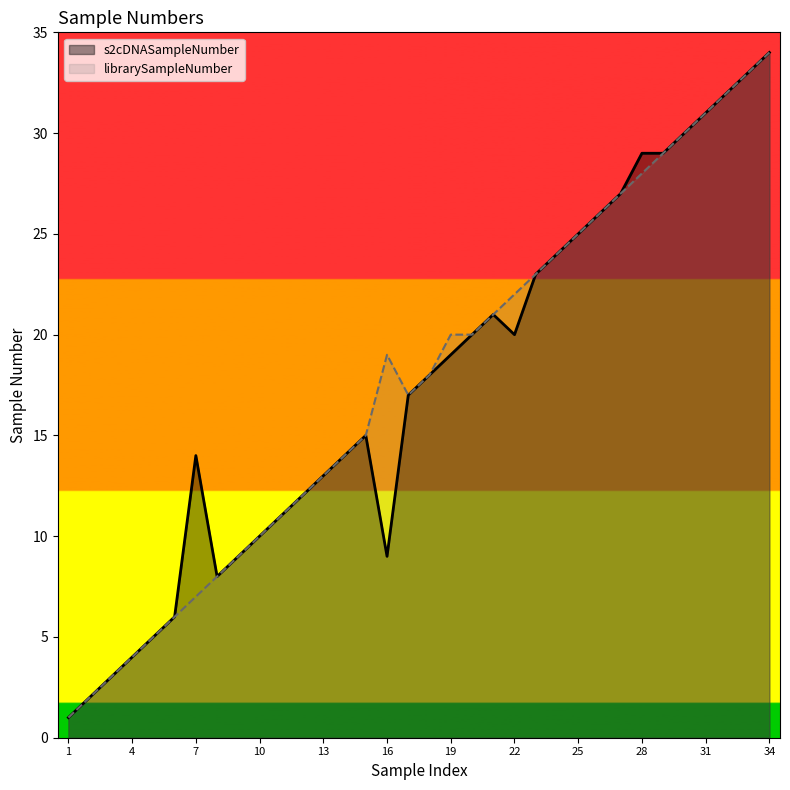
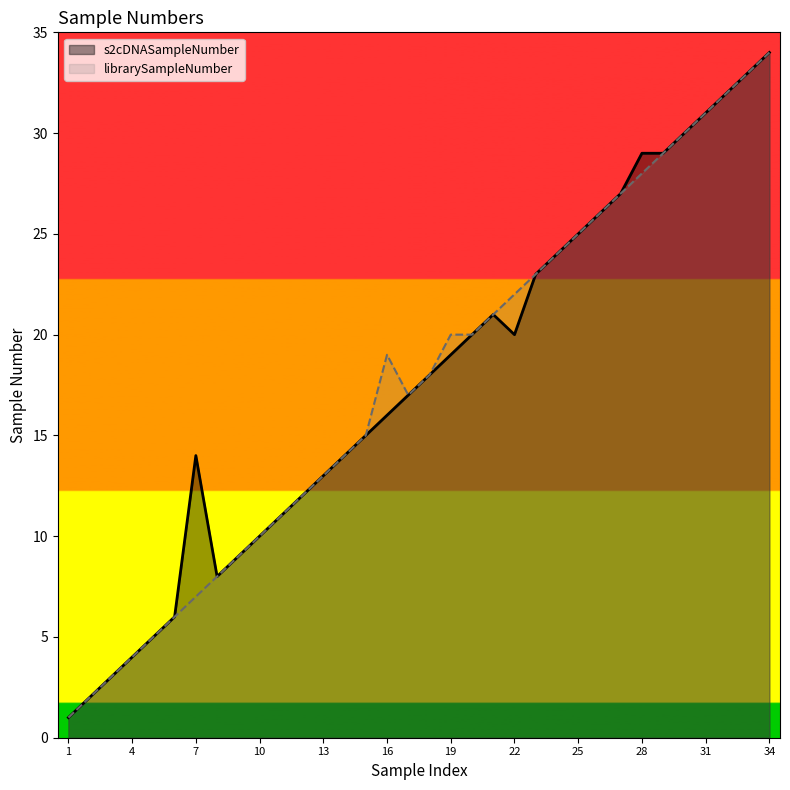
s2cDNASampleNumber, 16: 9 -> 16
